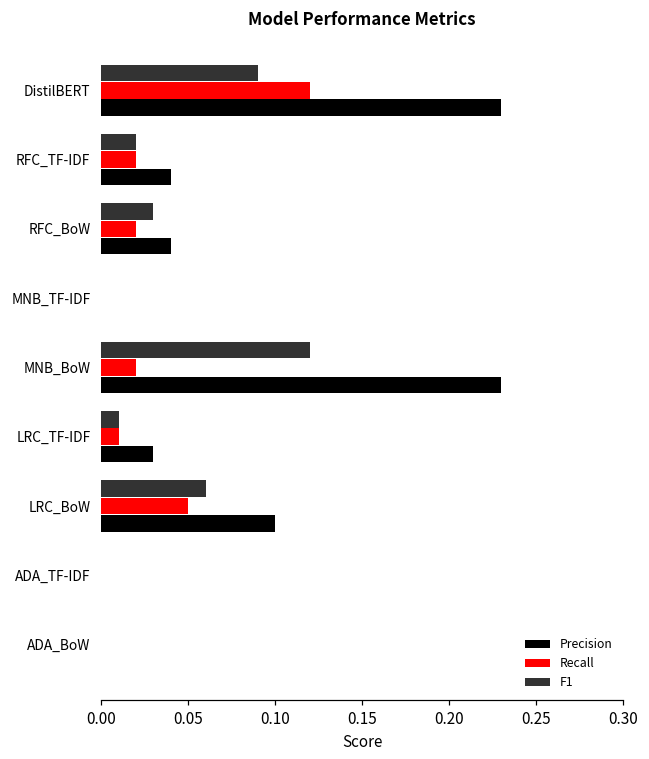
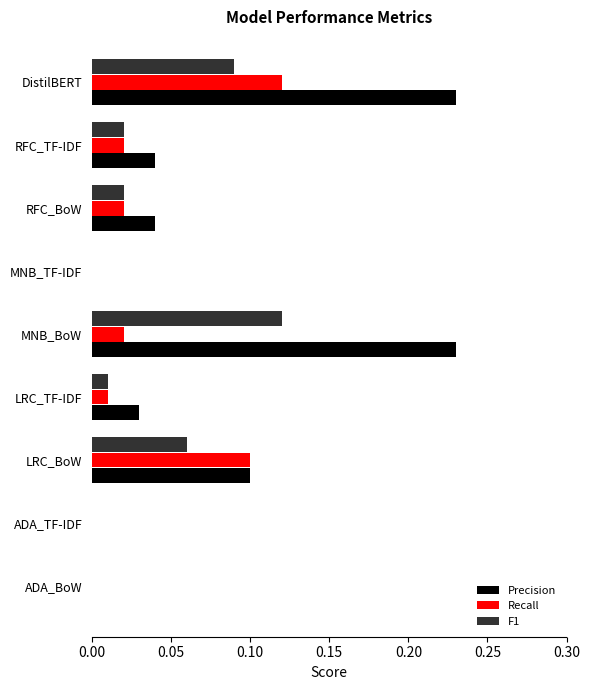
F1, RFC_BoW: 0.03 -> 0.02
Recall, LRC_BoW: 0.05 -> 0.10
